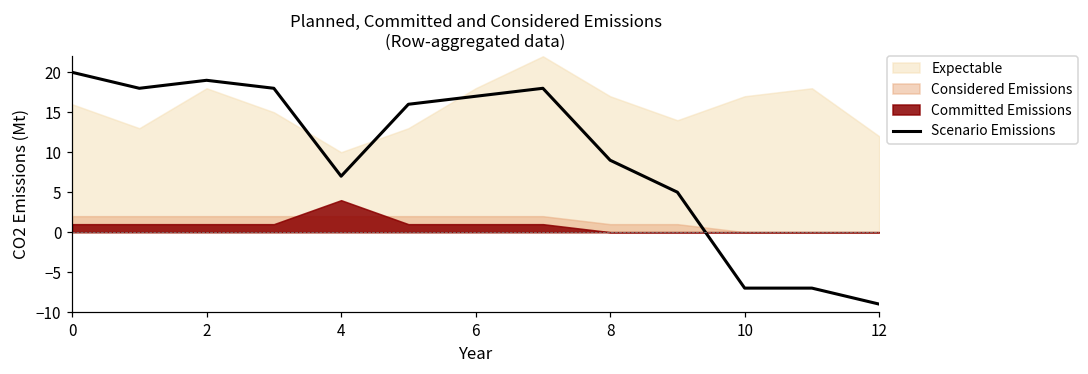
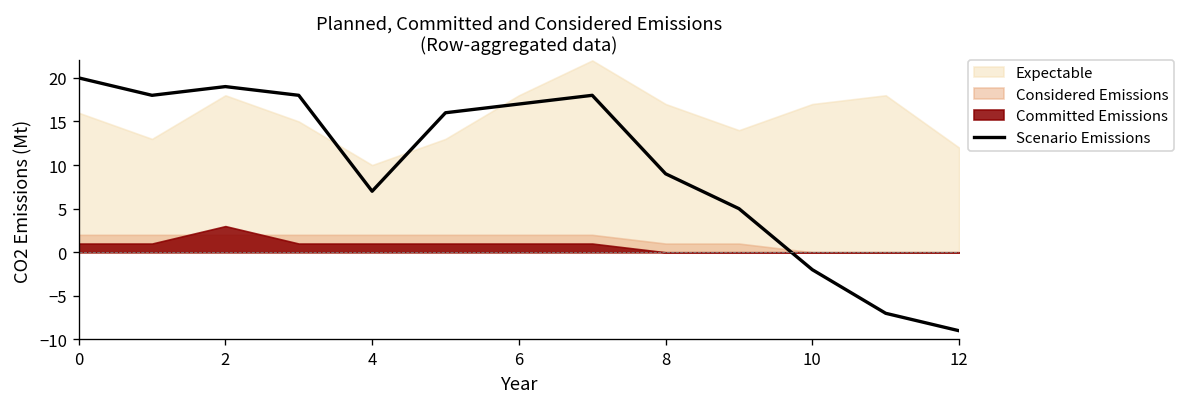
Committed Emissions, 2: 1 -> 3
Committed Emissions, 4: 4 -> 1
Scenario Emissions, 10: -7 -> -2
